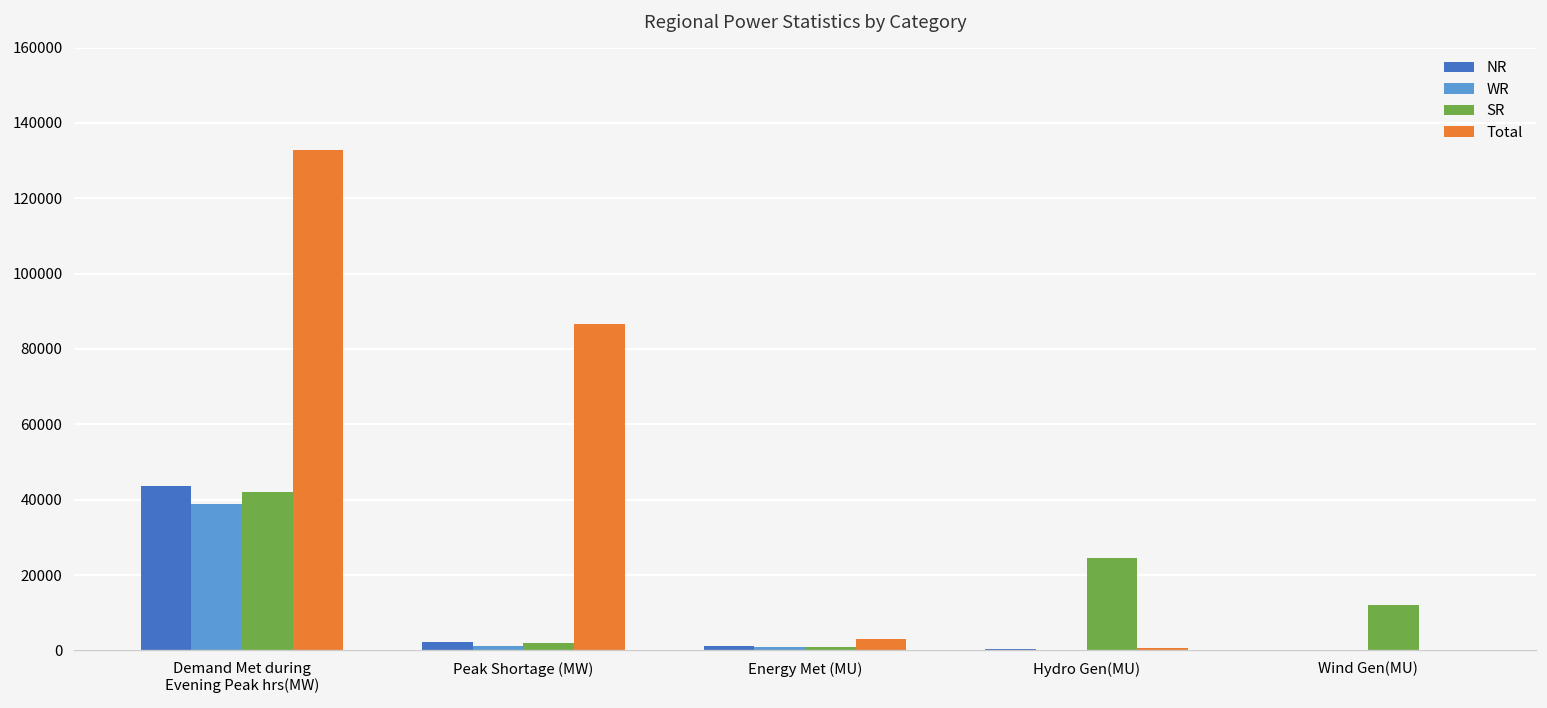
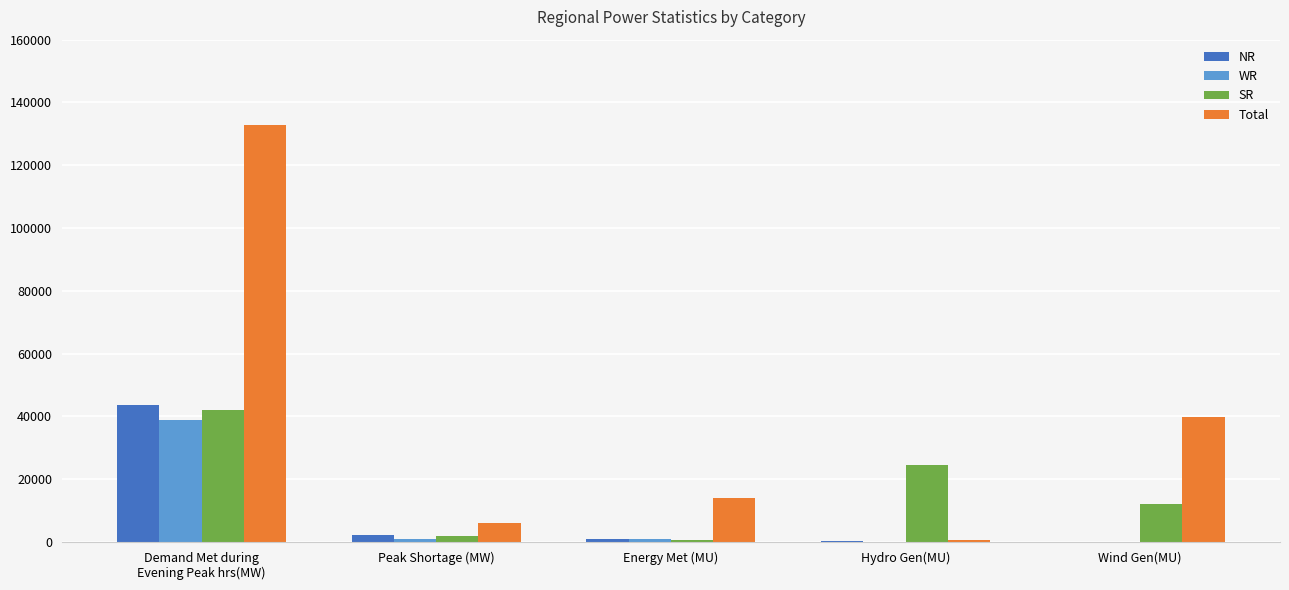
Total, Peak Shortage (MW): 87000 -> 6000
Total, Energy Met (MU): 3000 -> 14000
Total, Wind Gen(MU): 0 -> 40000
